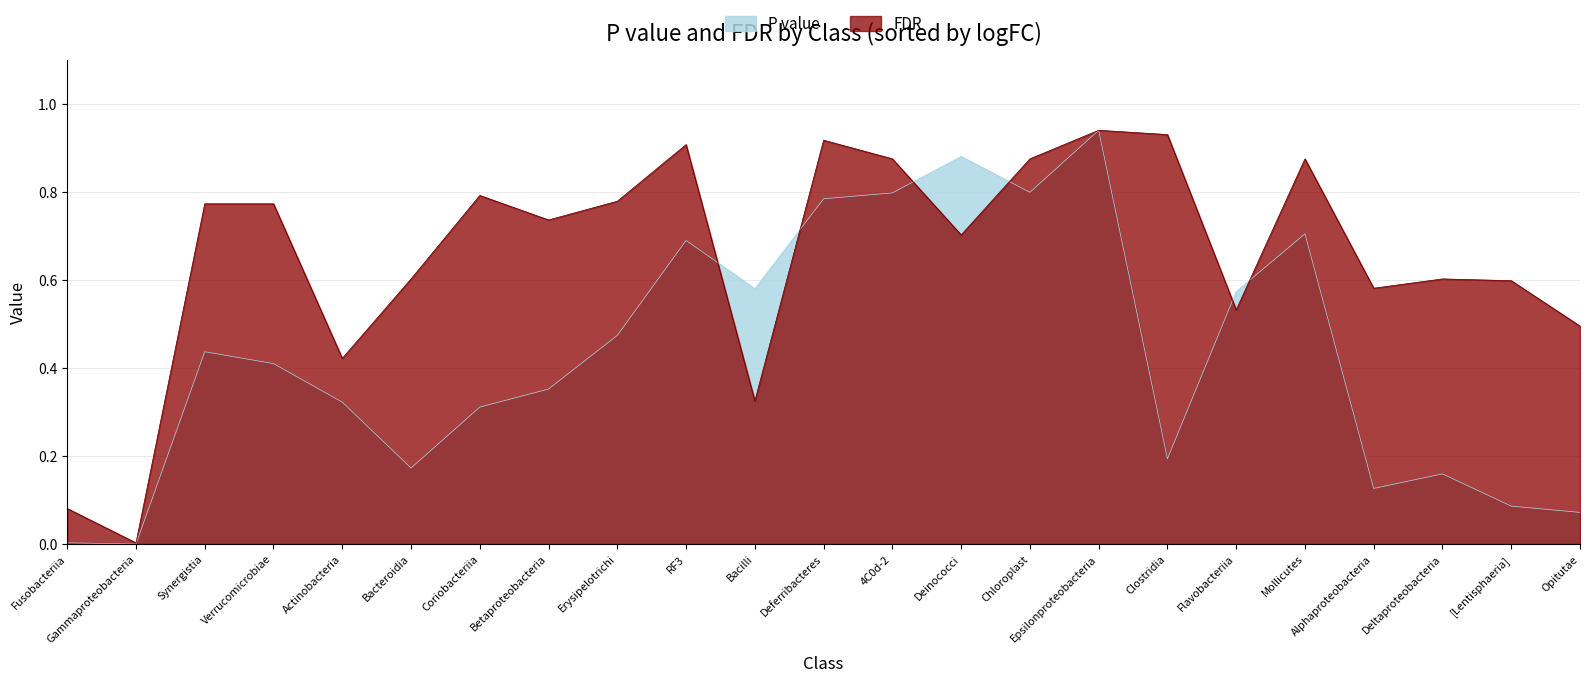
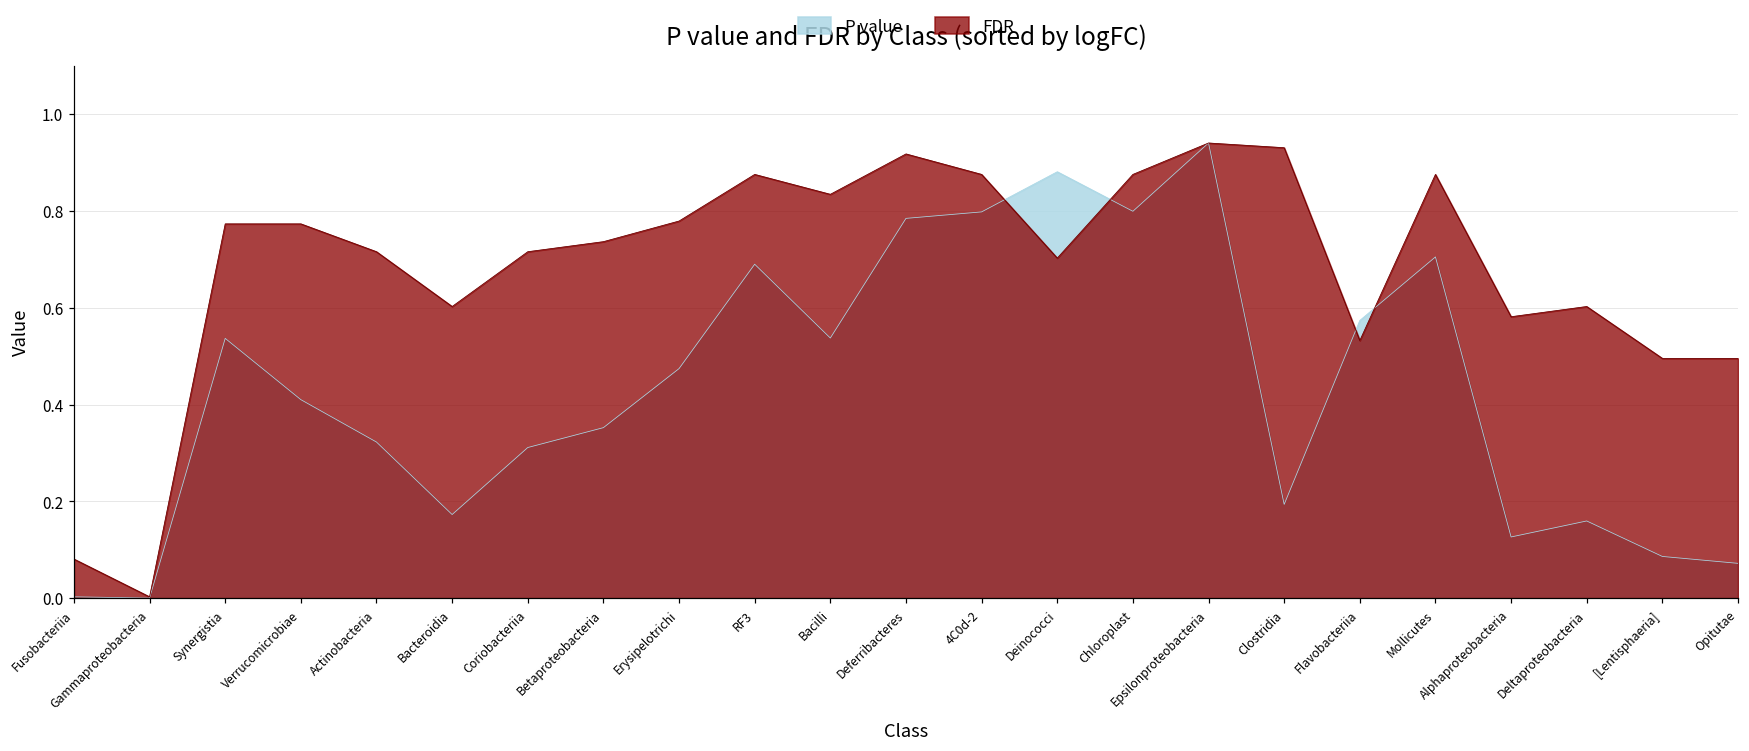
P value, Synergistia: 0.44 -> 0.54
FDR, Actinobacteria: 0.42 -> 0.72
FDR, Coriobacteriia: 0.79 -> 0.72
FDR, RF3: 0.91 -> 0.88
P value, Bacilli: 0.58 -> 0.54
FDR, Bacilli: 0.33 -> 0.83
FDR, [Lentisphaeria]: 0.60 -> 0.50
